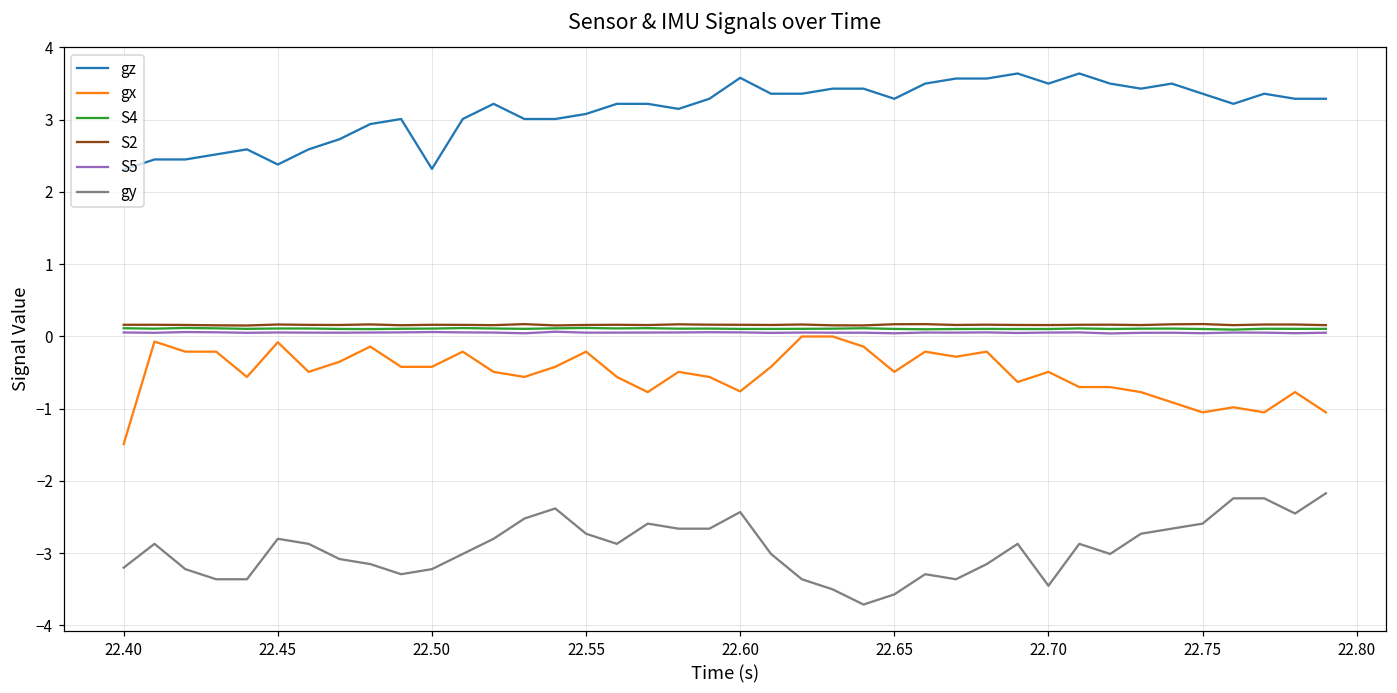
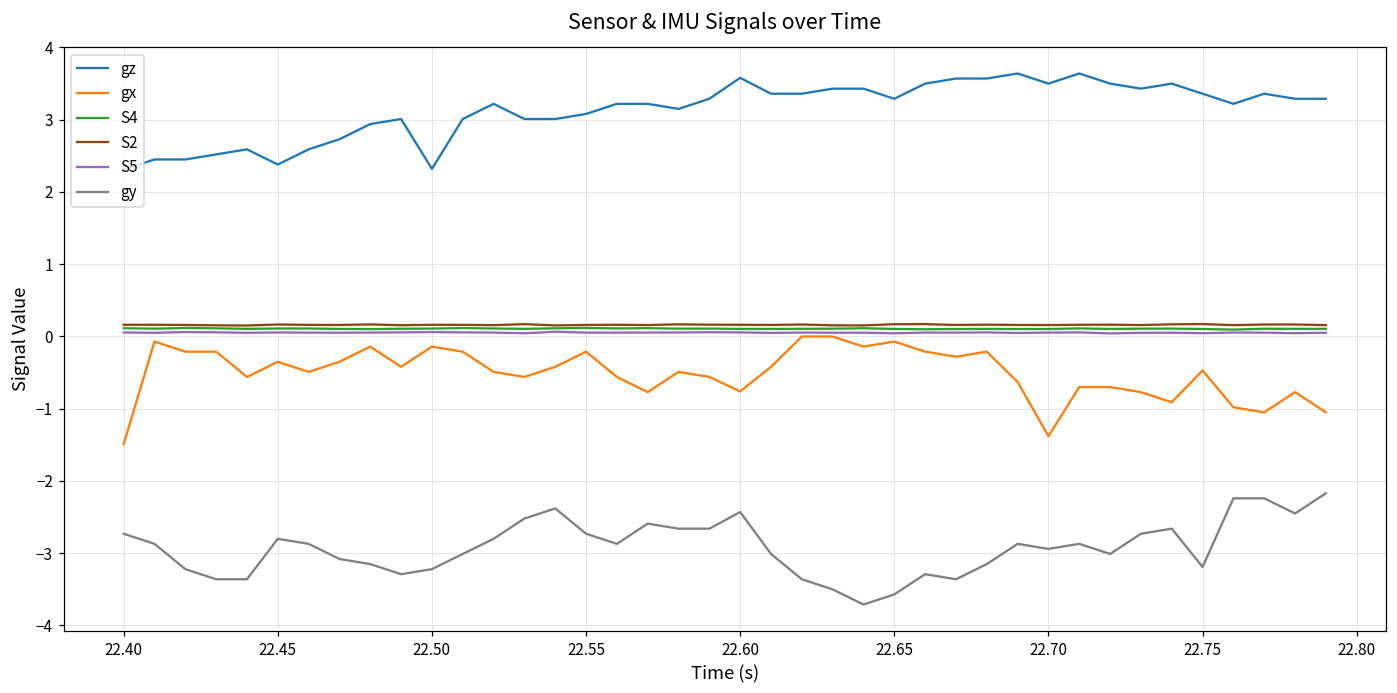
gy, 22.40: -3.2 -> -2.7
gx, 22.45: -0.1 -> -0.4
gx, 22.50: -0.4 -> -0.1
gx, 22.65: -0.5 -> -0.1
gx, 22.70: -0.5 -> -1.4
gy, 22.70: -3.5 -> -2.9
gx, 22.75: -1.1 -> -0.5
gy, 22.75: -2.6 -> -3.2
